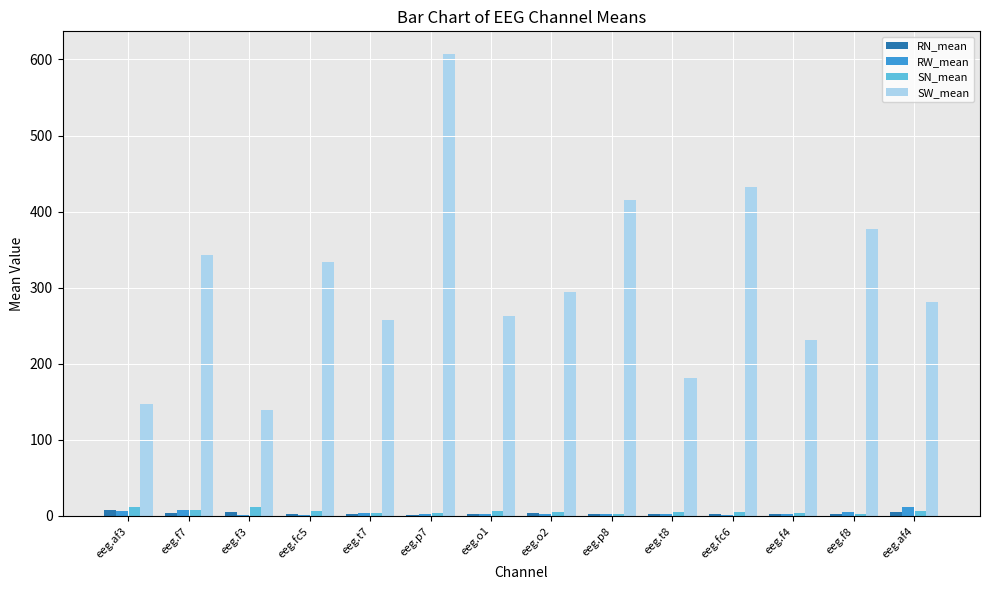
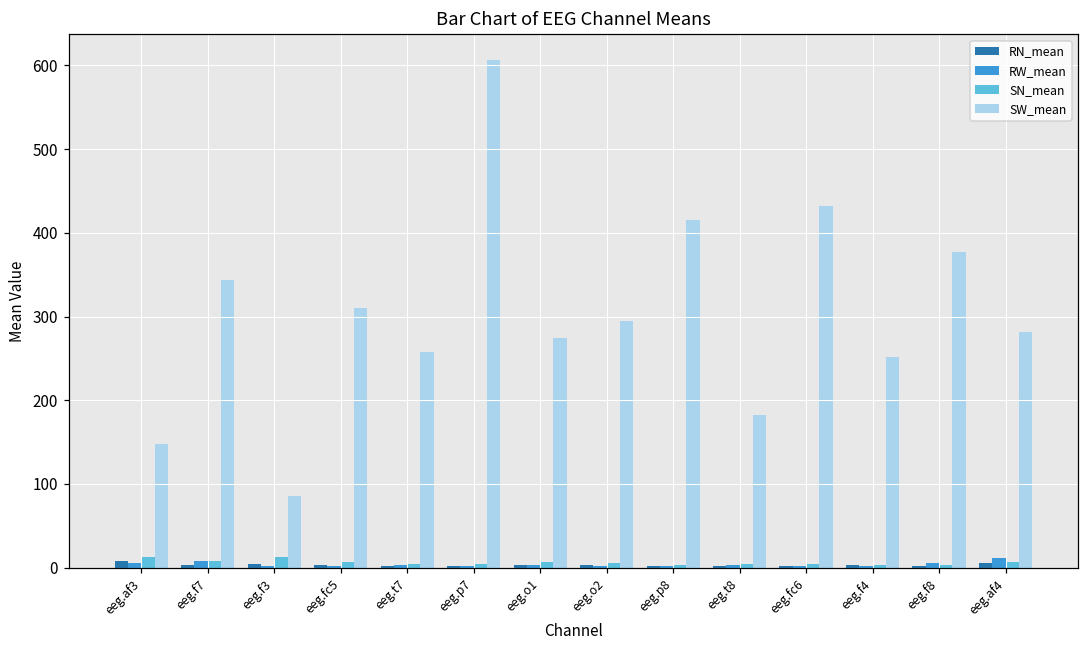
SW_mean, eeg.f3: 140 -> 90
SW_mean, eeg.fc5: 330 -> 310
SW_mean, eeg.o1: 260 -> 270
SW_mean, eeg.f4: 230 -> 250
